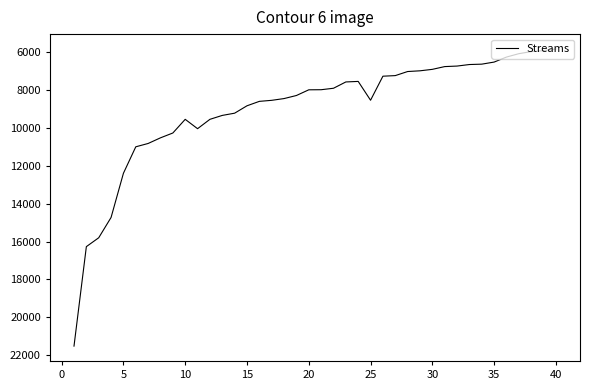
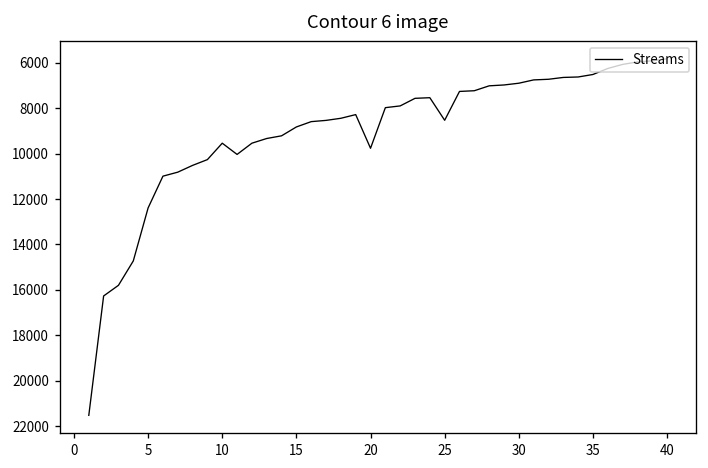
20: 8000 -> 9800
